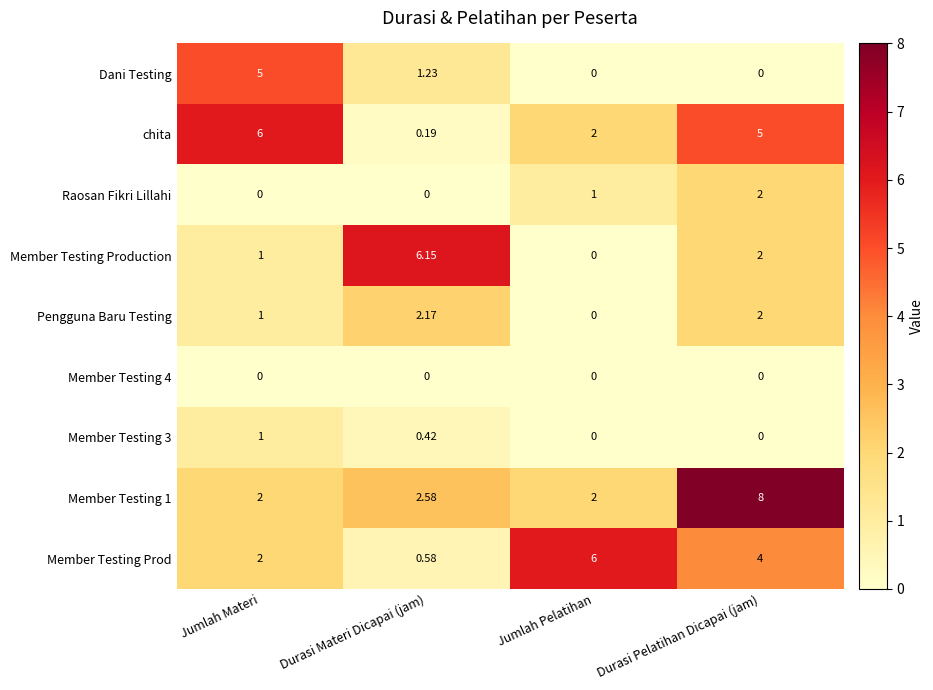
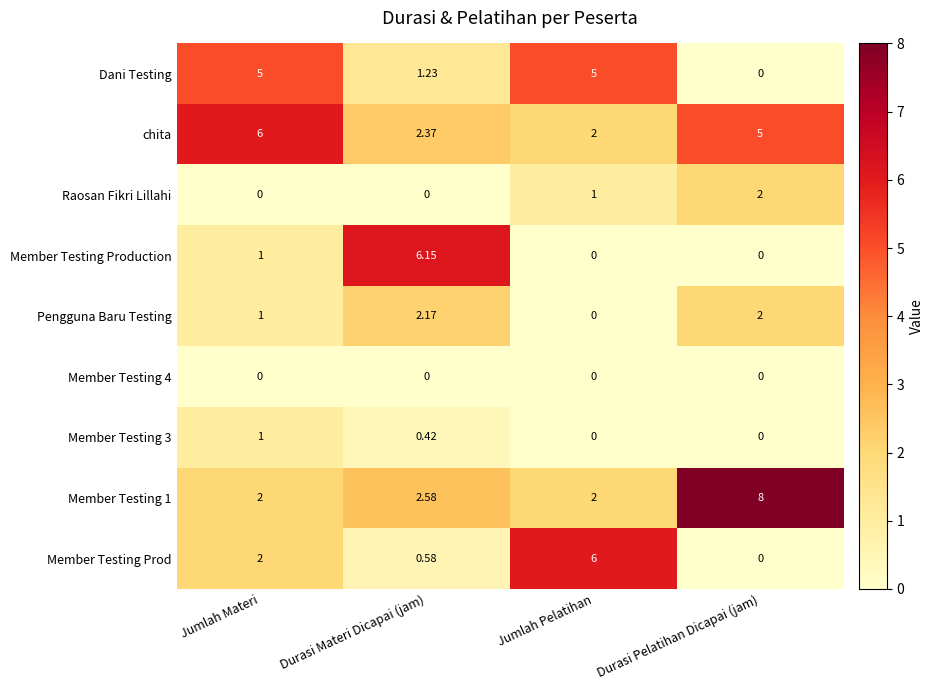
Dani Testing, Jumlah Pelatihan: 0 -> 5
chita, Durasi Materi Dicapai (jam): 0.19 -> 2.37
Member Testing Production, Durasi Pelatihan Dicapai (jam): 2 -> 0
Member Testing Prod, Durasi Pelatihan Dicapai (jam): 4 -> 0
